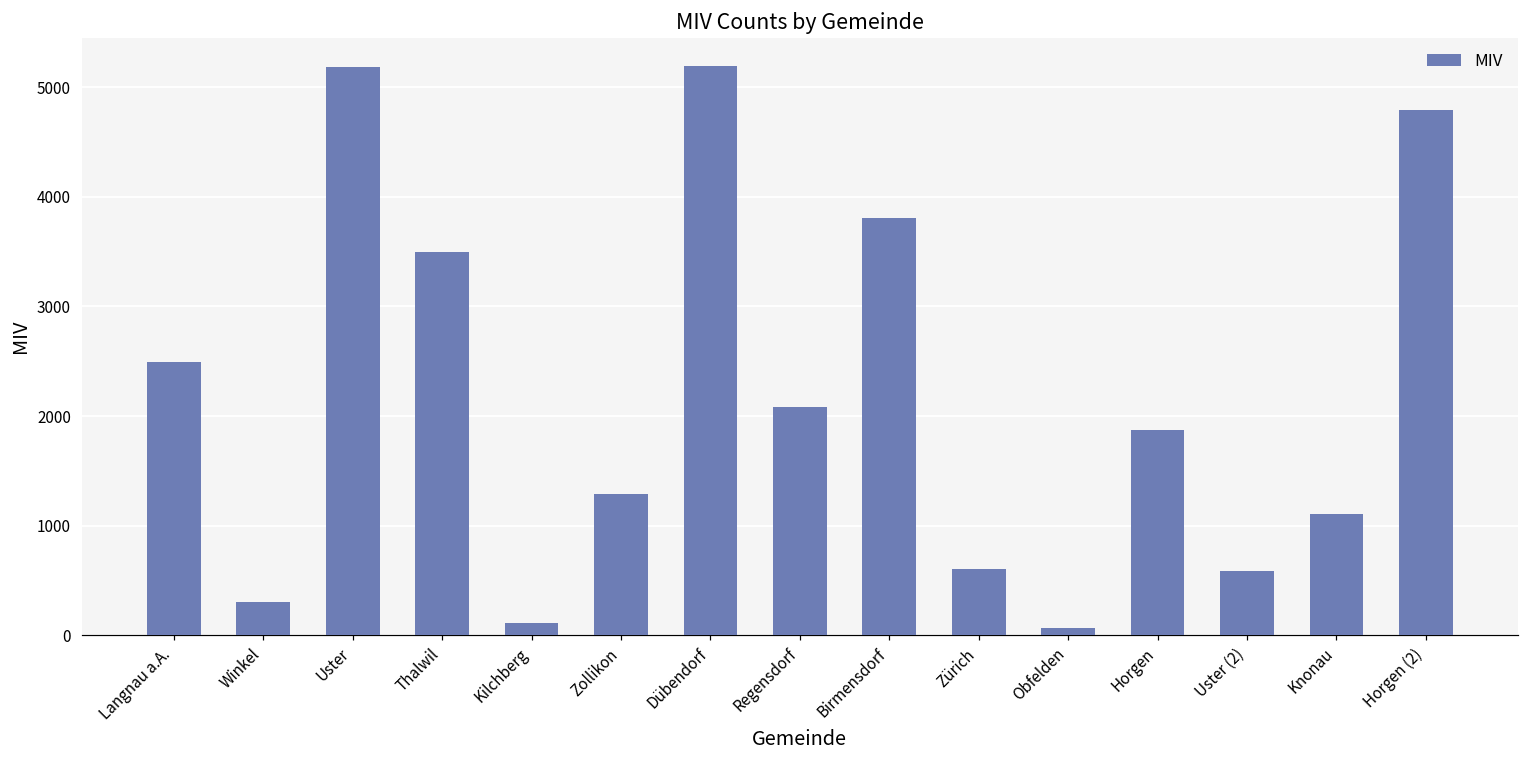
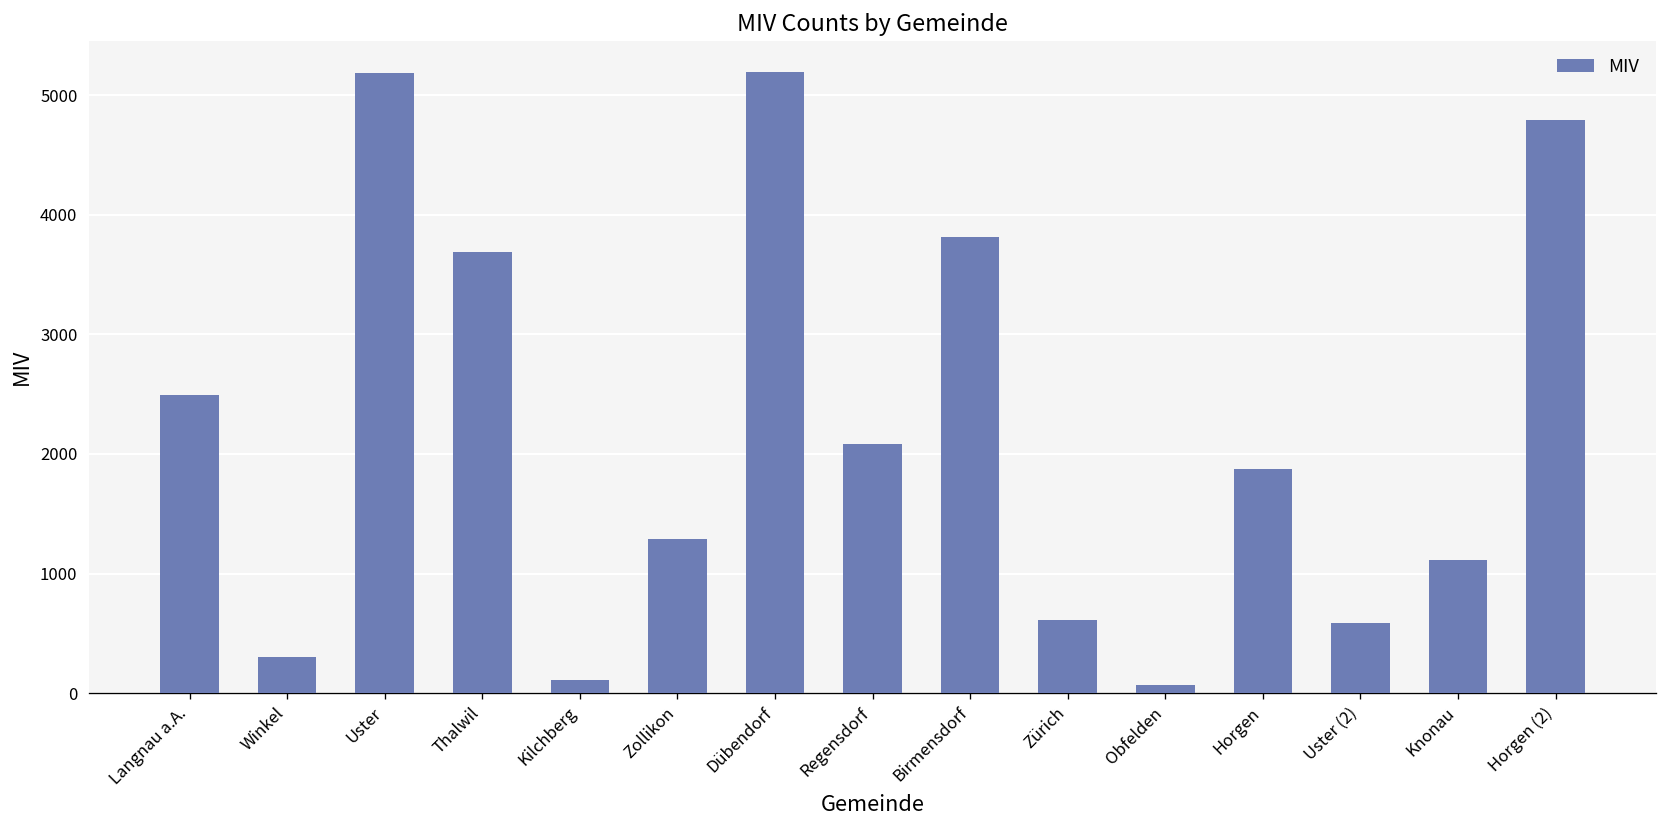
Thalwil: 3500 -> 3700
